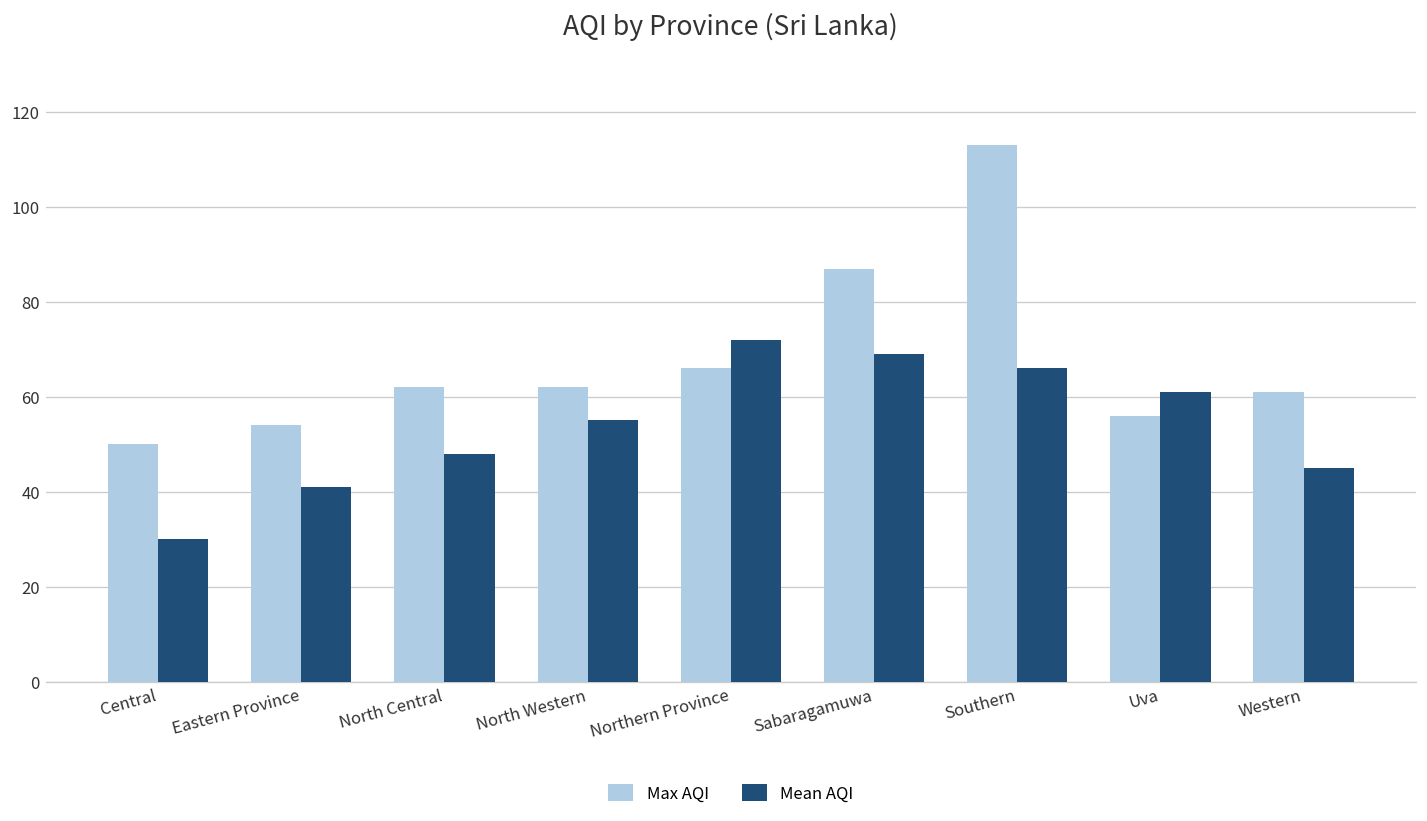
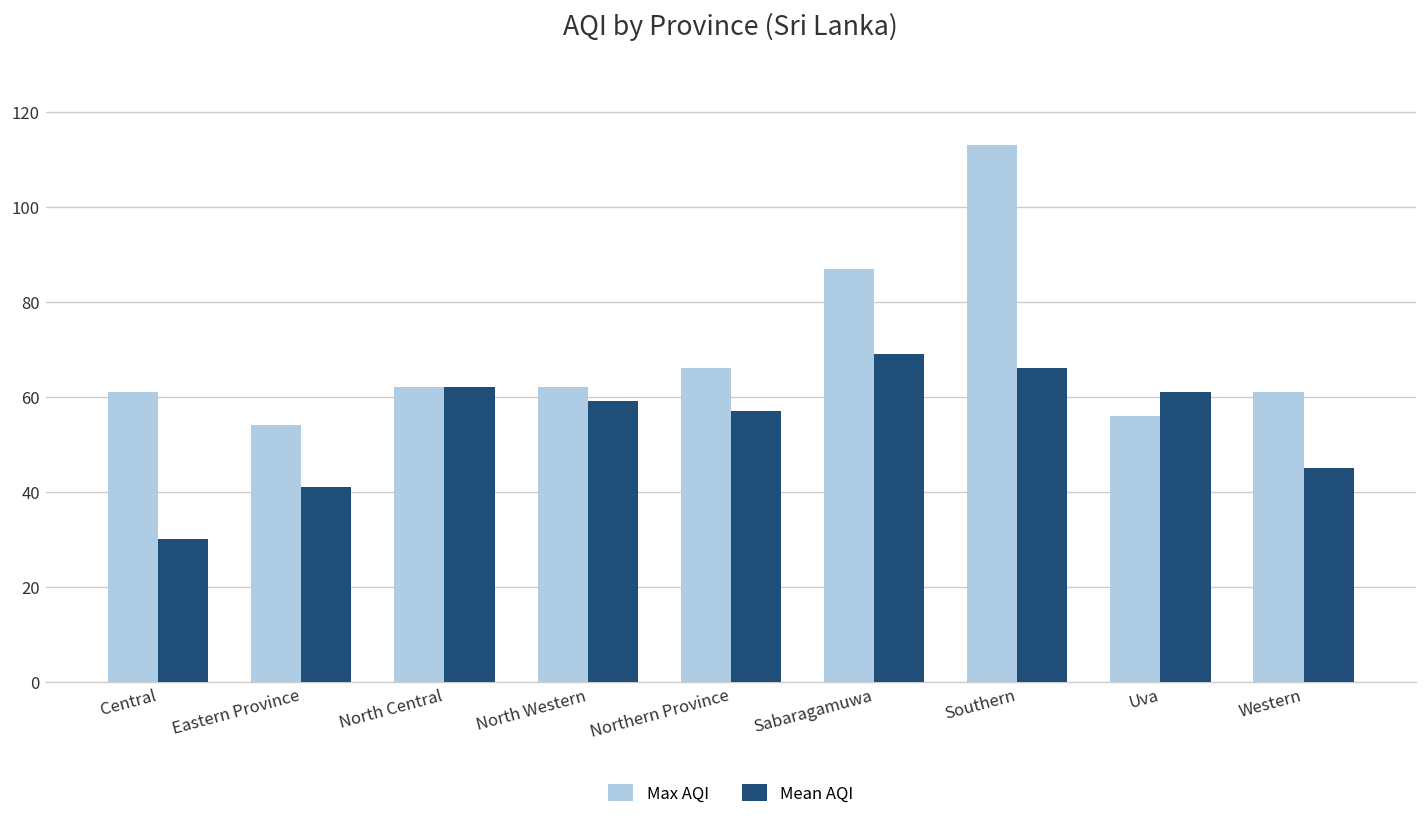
Max AQI, Central: 50 -> 61
Mean AQI, North Central: 48 -> 62
Mean AQI, North Western: 55 -> 59
Mean AQI, Northern Province: 72 -> 57
